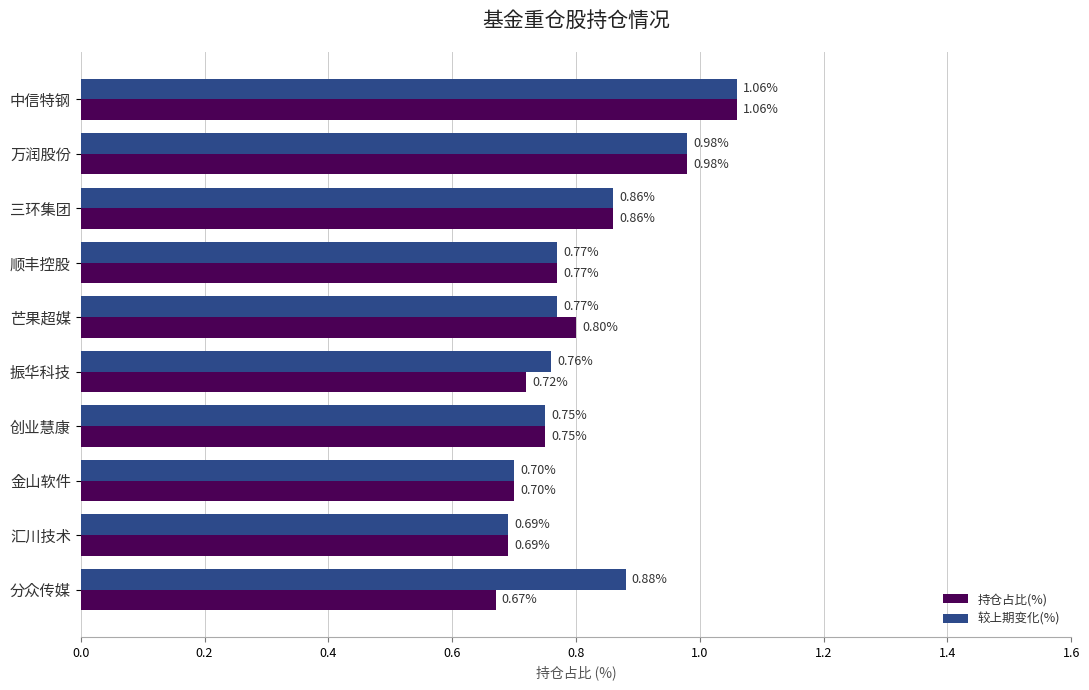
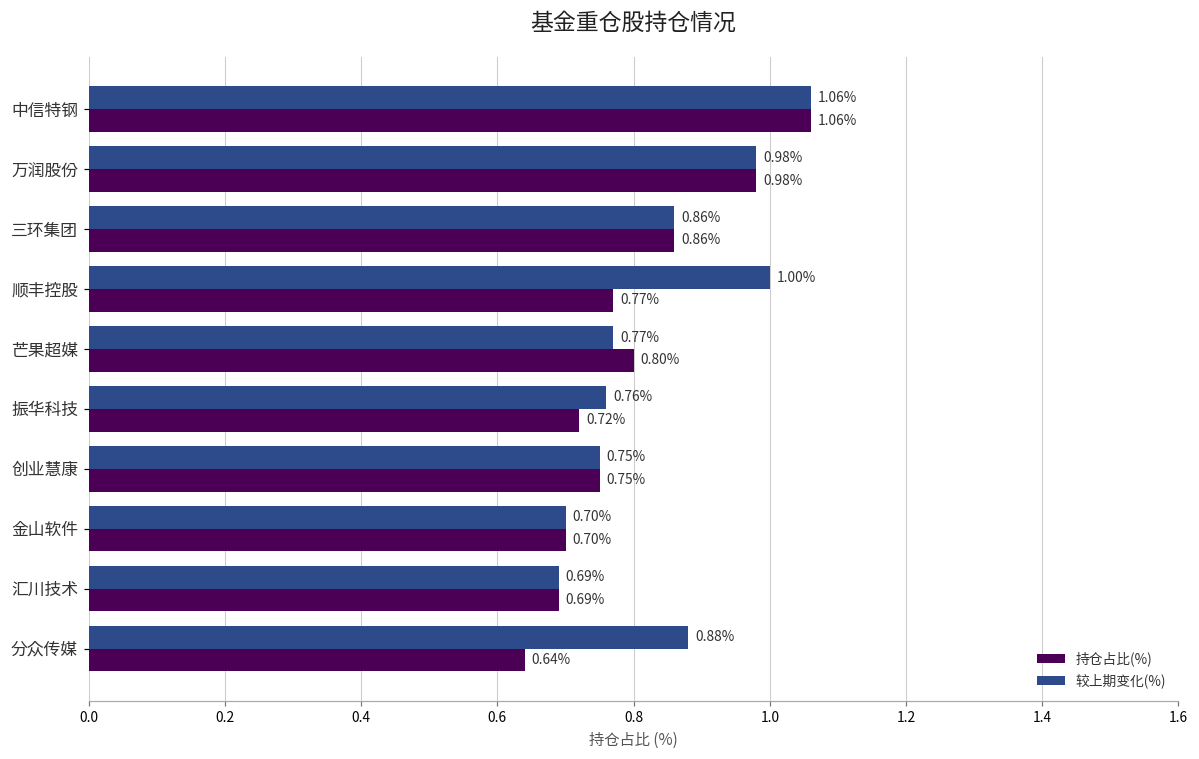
较上期变化(%), 顺丰控股: 0.77% -> 1.00%
持仓占比(%), 分众传媒: 0.67% -> 0.64%
